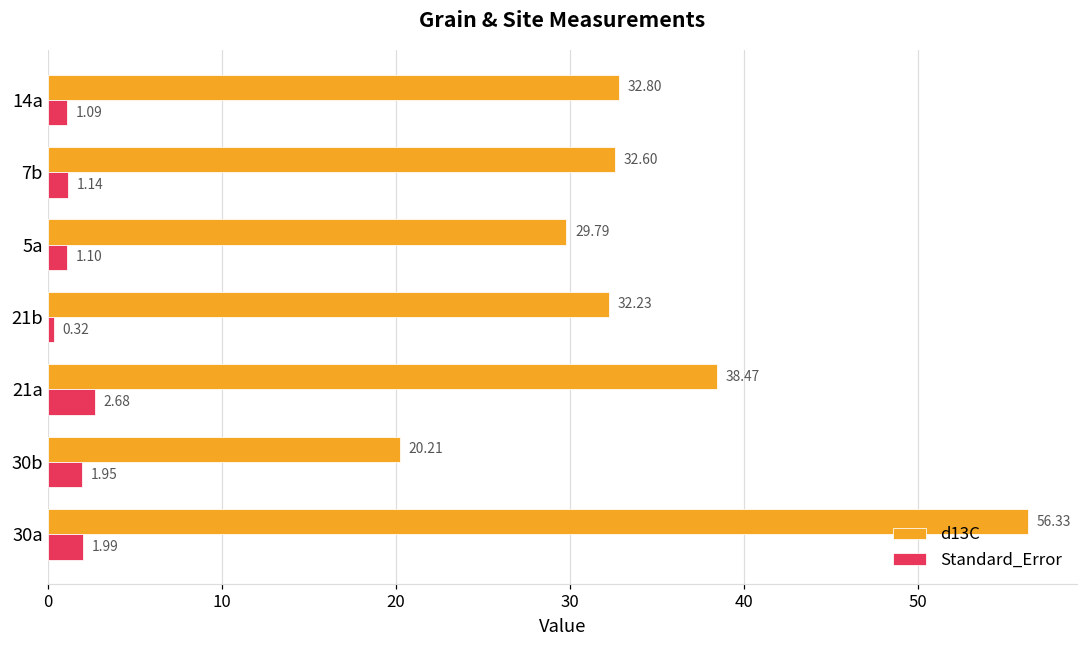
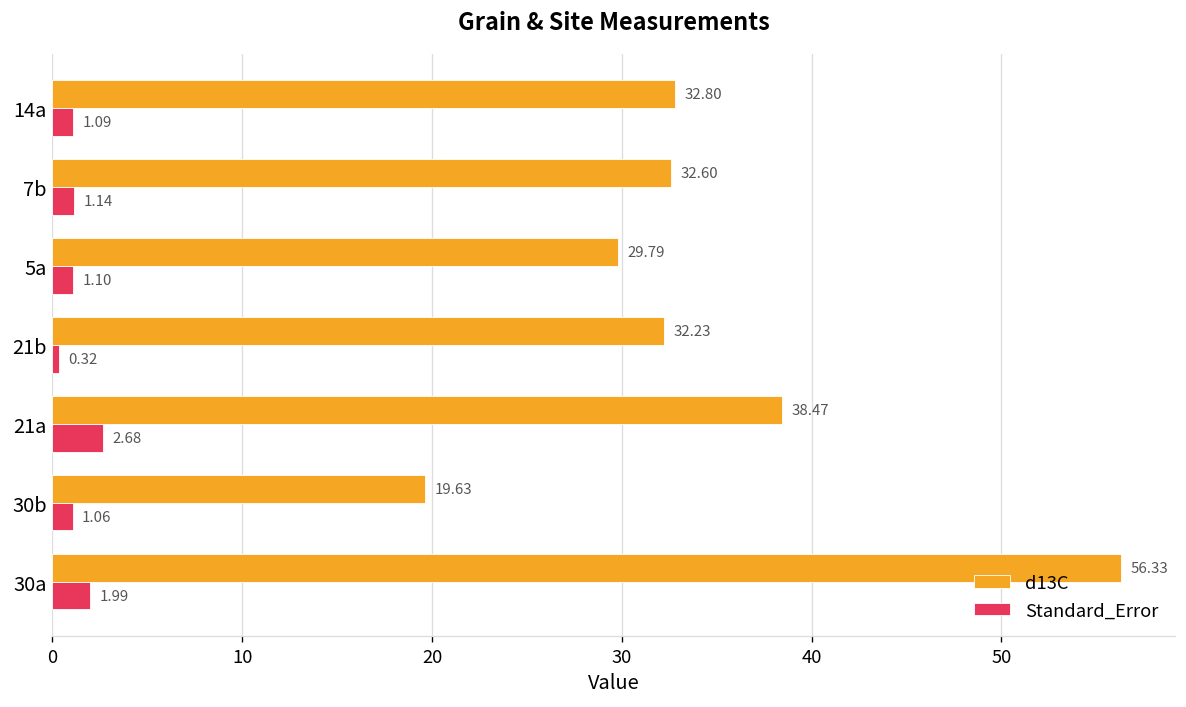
d13C, 30b: 20.21 -> 19.63
Standard_Error, 30b: 1.95 -> 1.06
